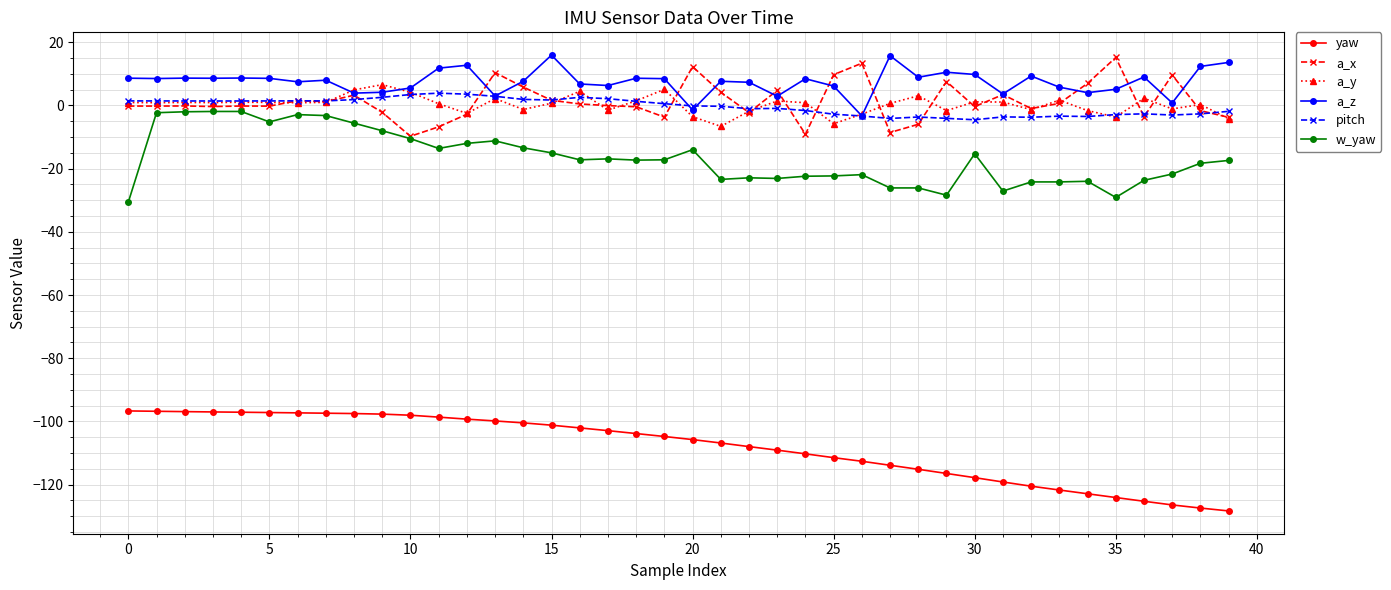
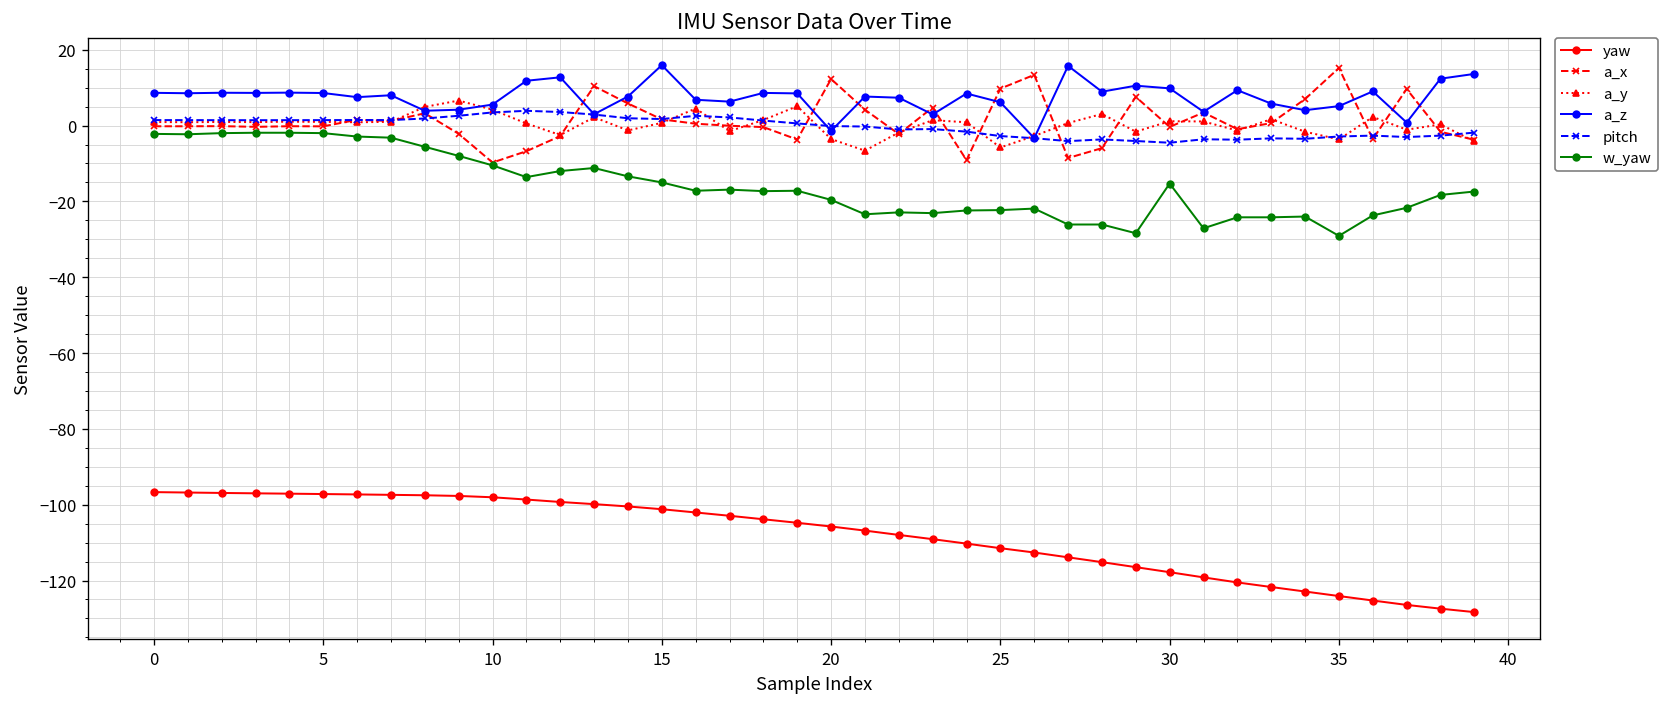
w_yaw, 0: -31 -> -2
w_yaw, 5: -5 -> -2
w_yaw, 20: -14 -> -20
